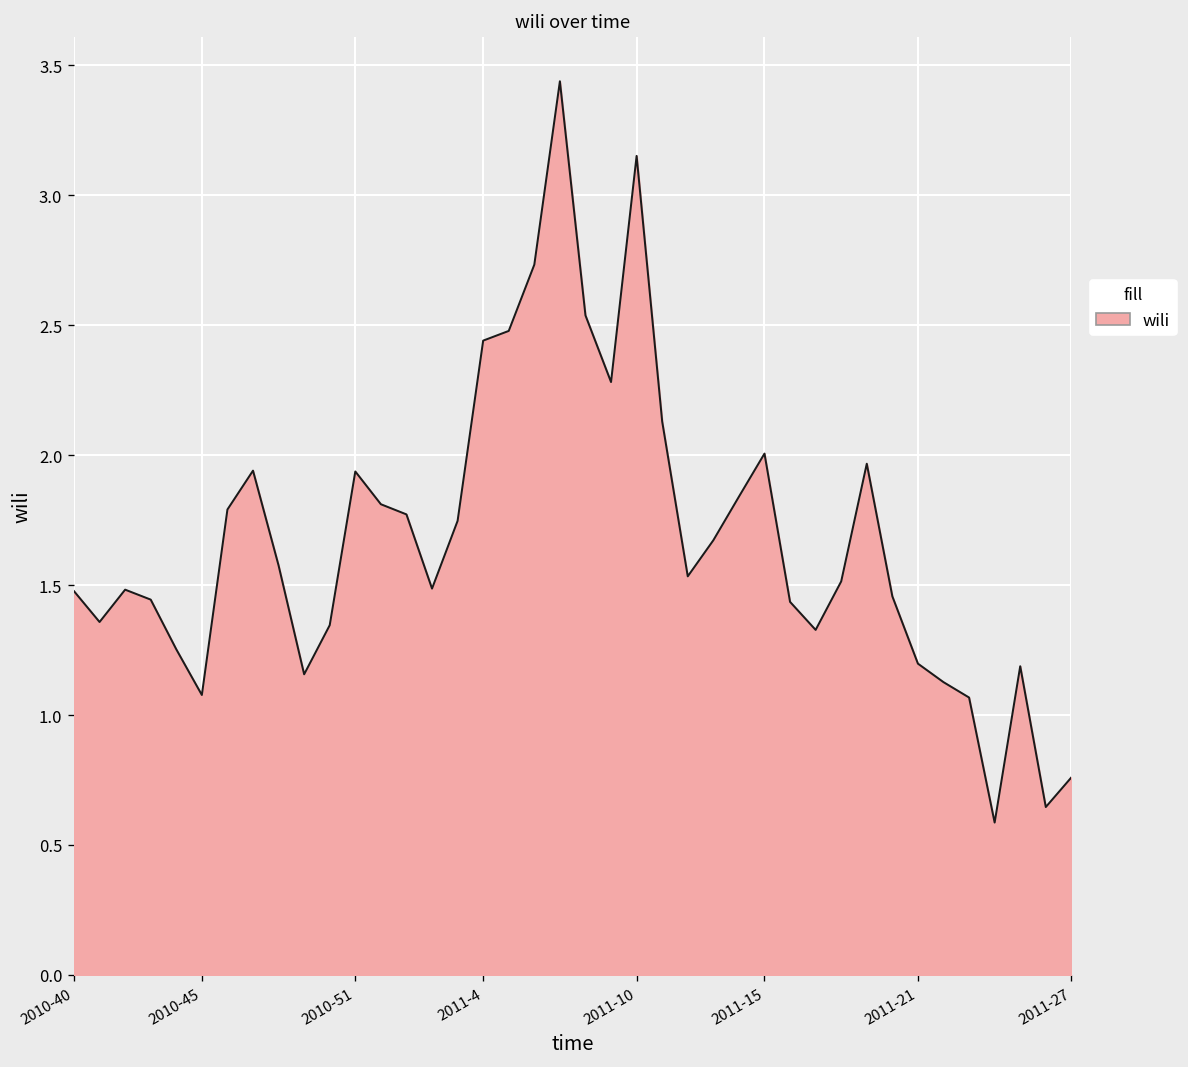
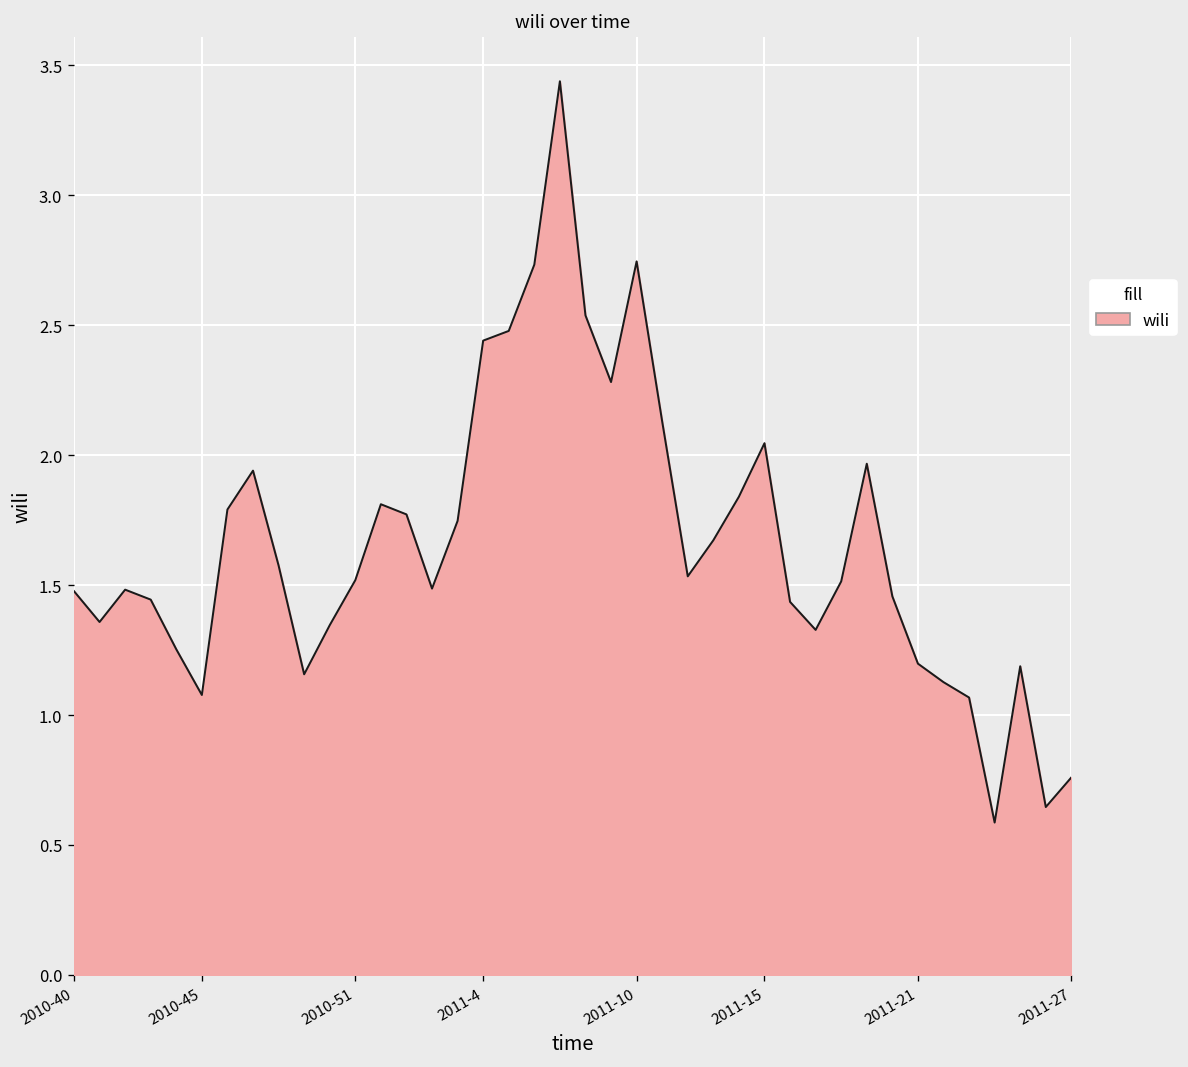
2010-51: 1.94 -> 1.52
2011-10: 3.15 -> 2.75
2011-15: 2.01 -> 2.05
